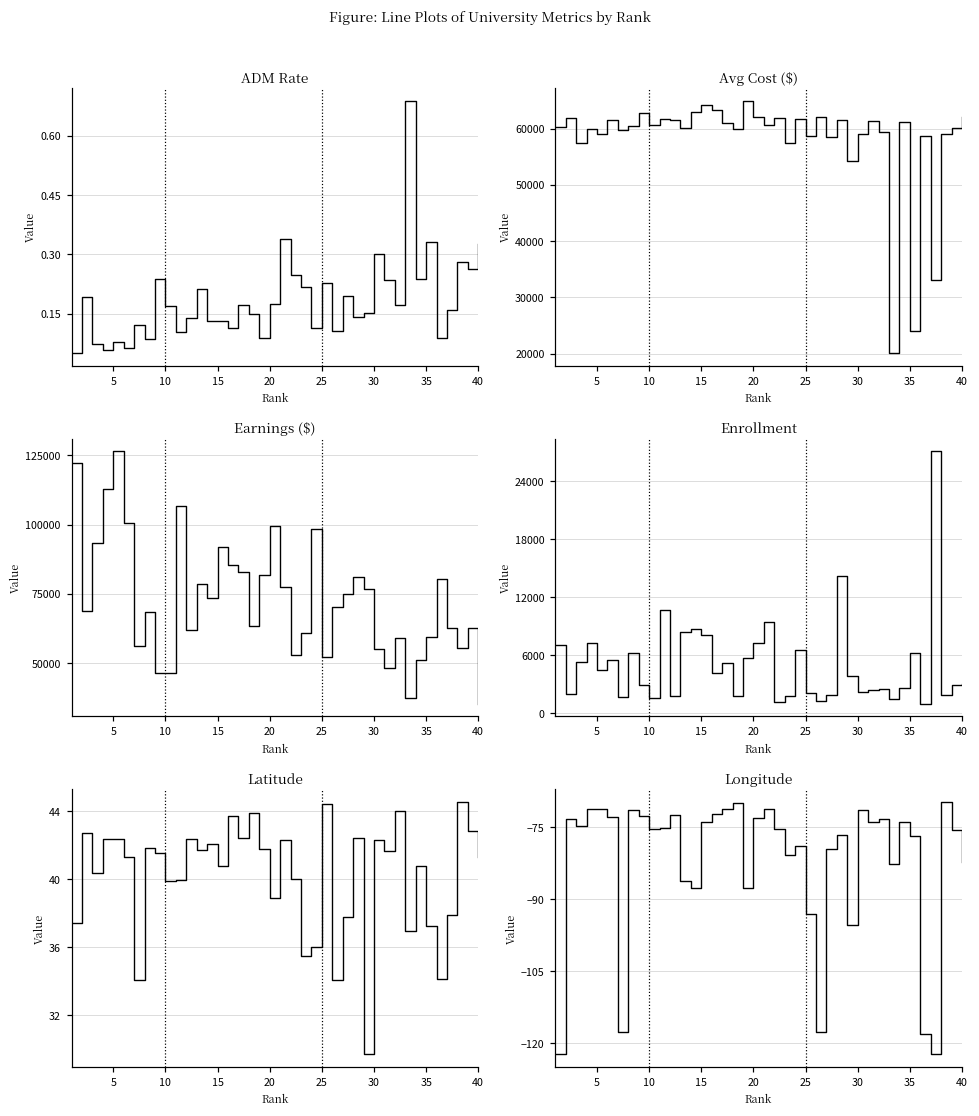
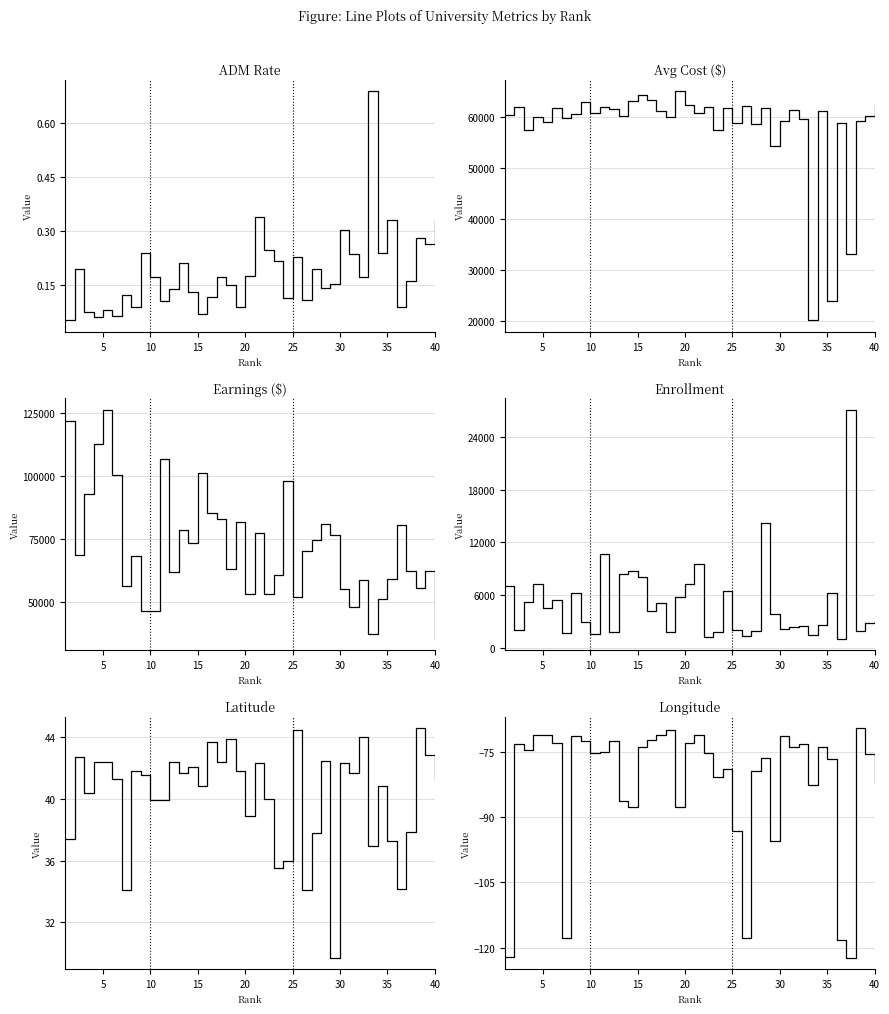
ADM Rate, 15: 0.13 -> 0.07
Earnings ($), 15: 92000 -> 101000
Earnings ($), 20: 99000 -> 53000
